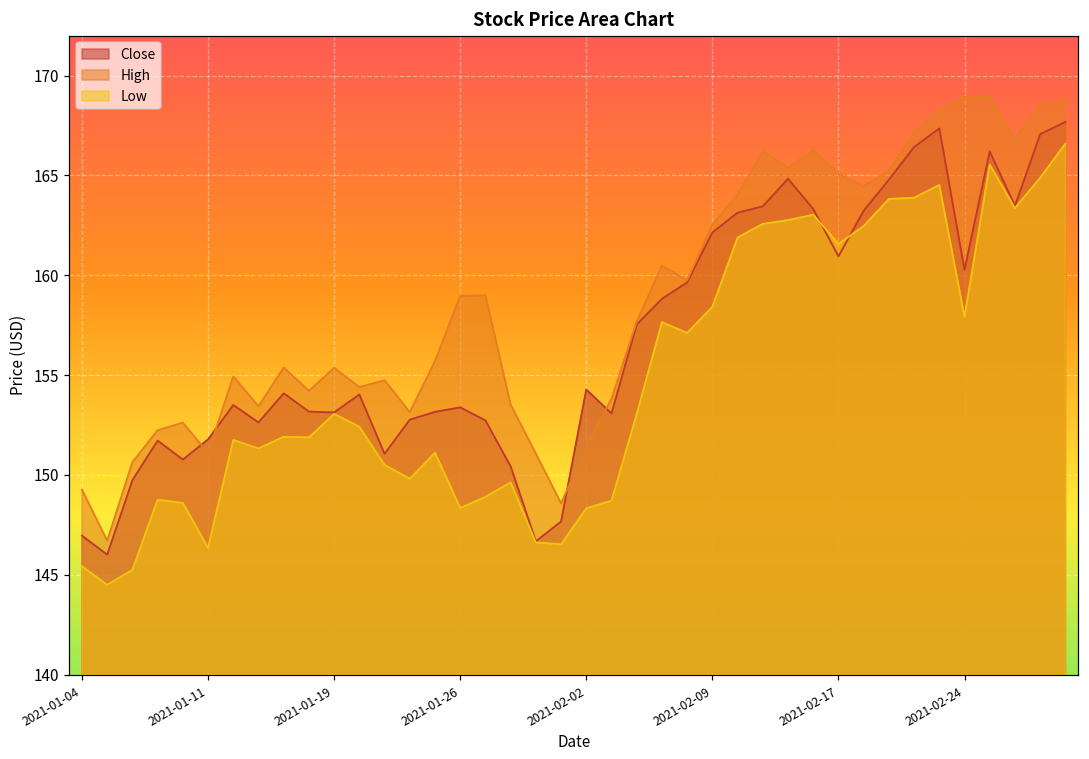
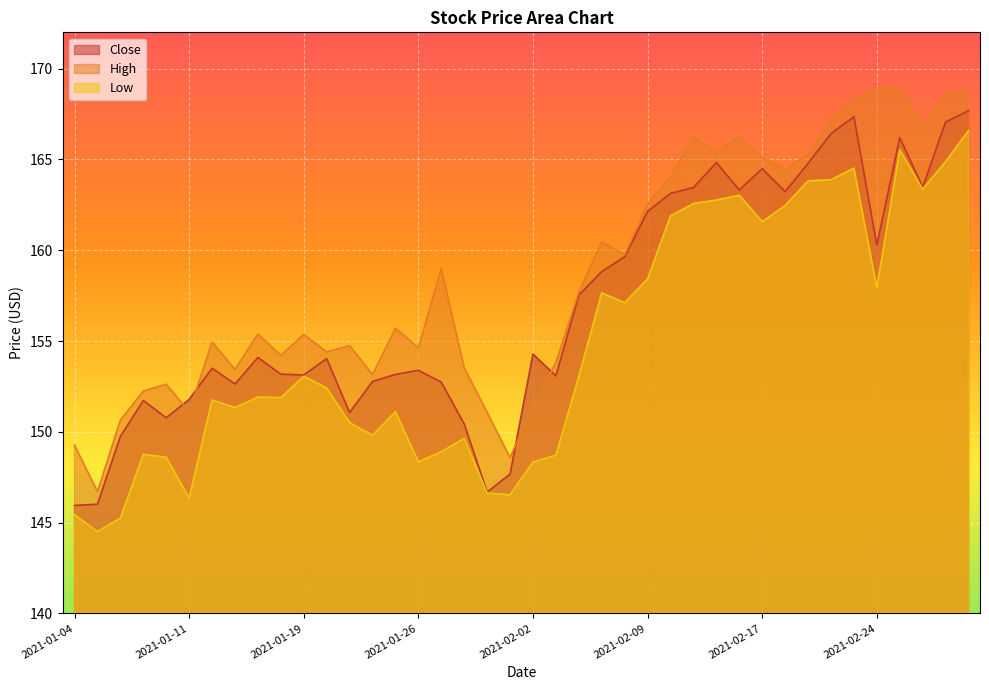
Close, 2021-01-04: 147.0 -> 145.9
High, 2021-01-26: 159.0 -> 154.6
Close, 2021-02-17: 160.9 -> 164.5
